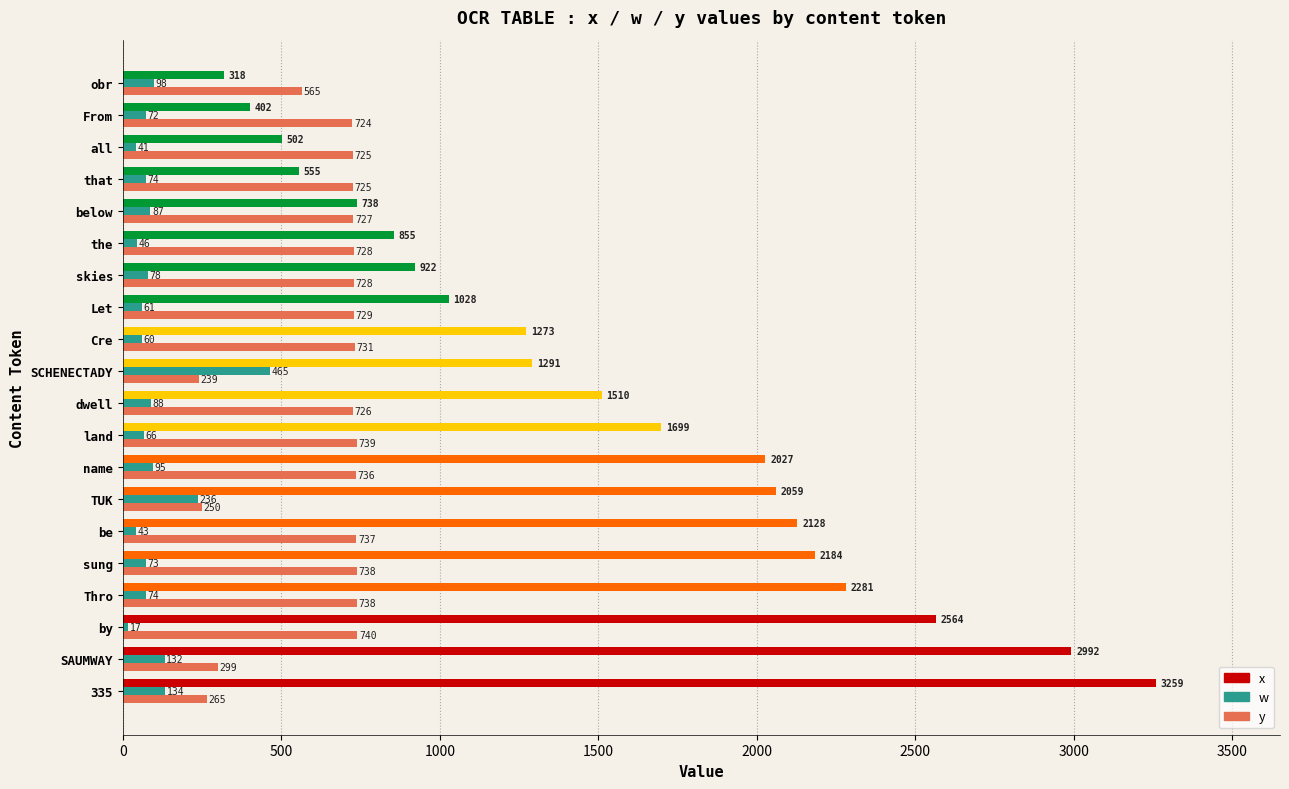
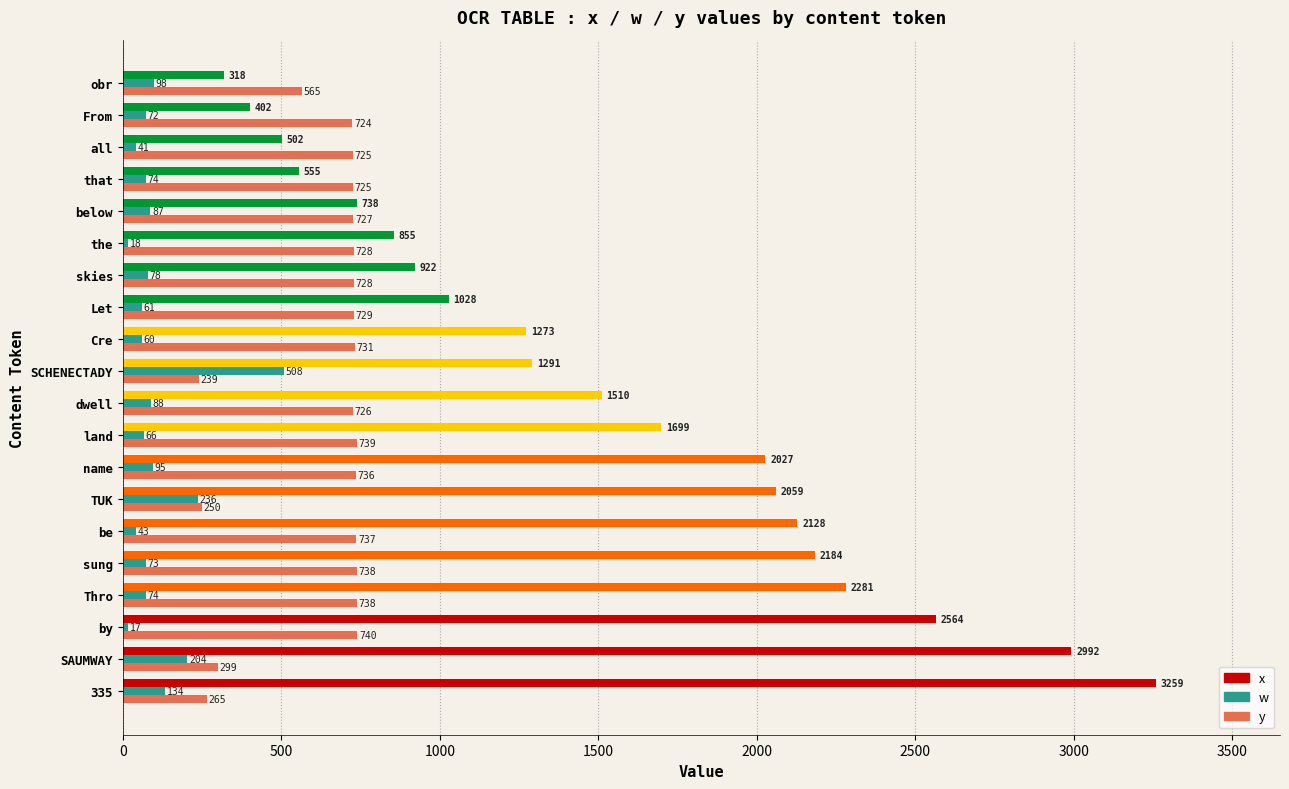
w, the: 46 -> 18
w, SCHENECTADY: 465 -> 508
w, SAUMWAY: 132 -> 204
